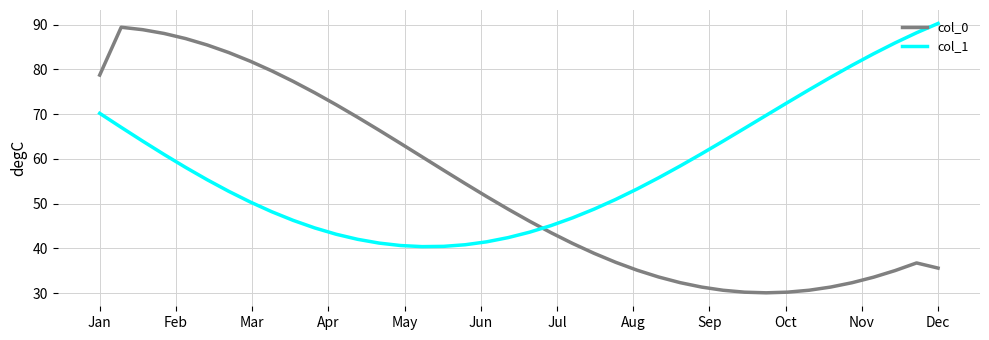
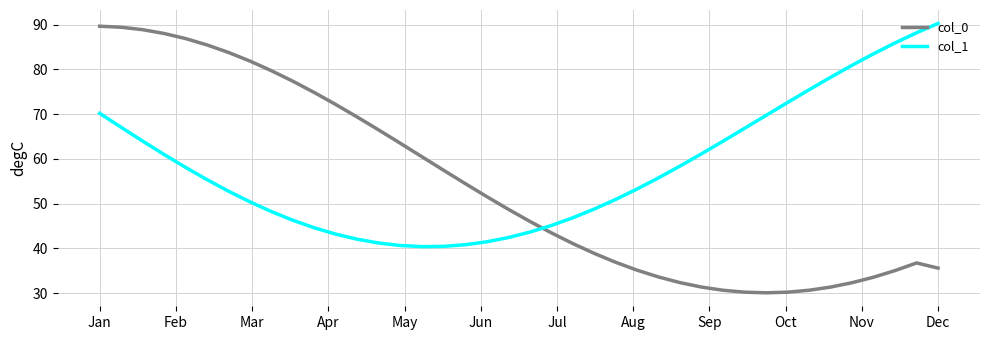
col_0, Jan: 79 -> 90
